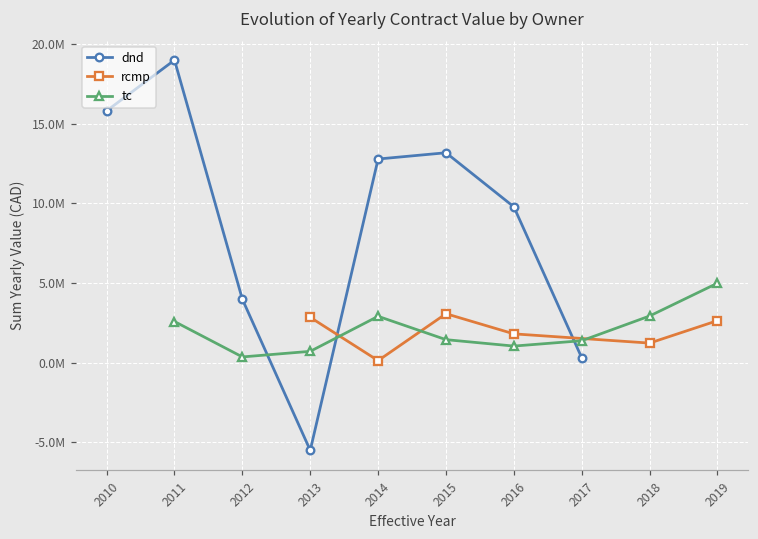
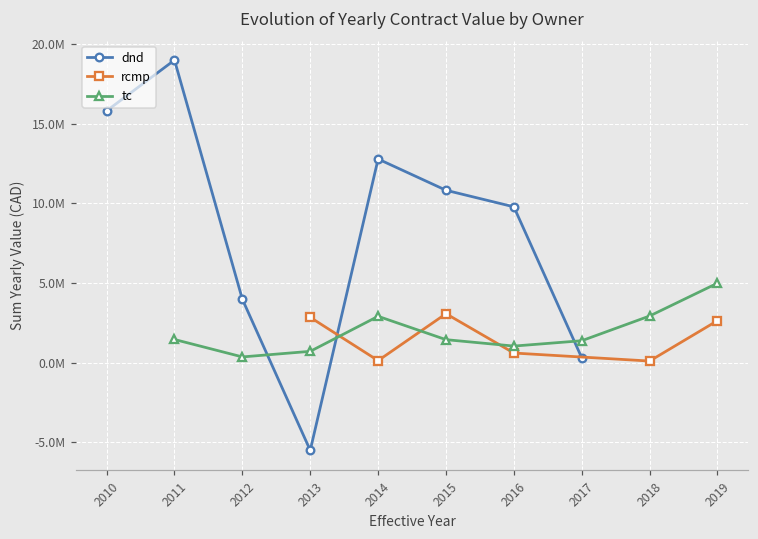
tc, 2011: 2600000 -> 1400000
dnd, 2015: 13200000 -> 10800000
rcmp, 2016: 1800000 -> 600000
rcmp, 2018: 1200000 -> 100000
